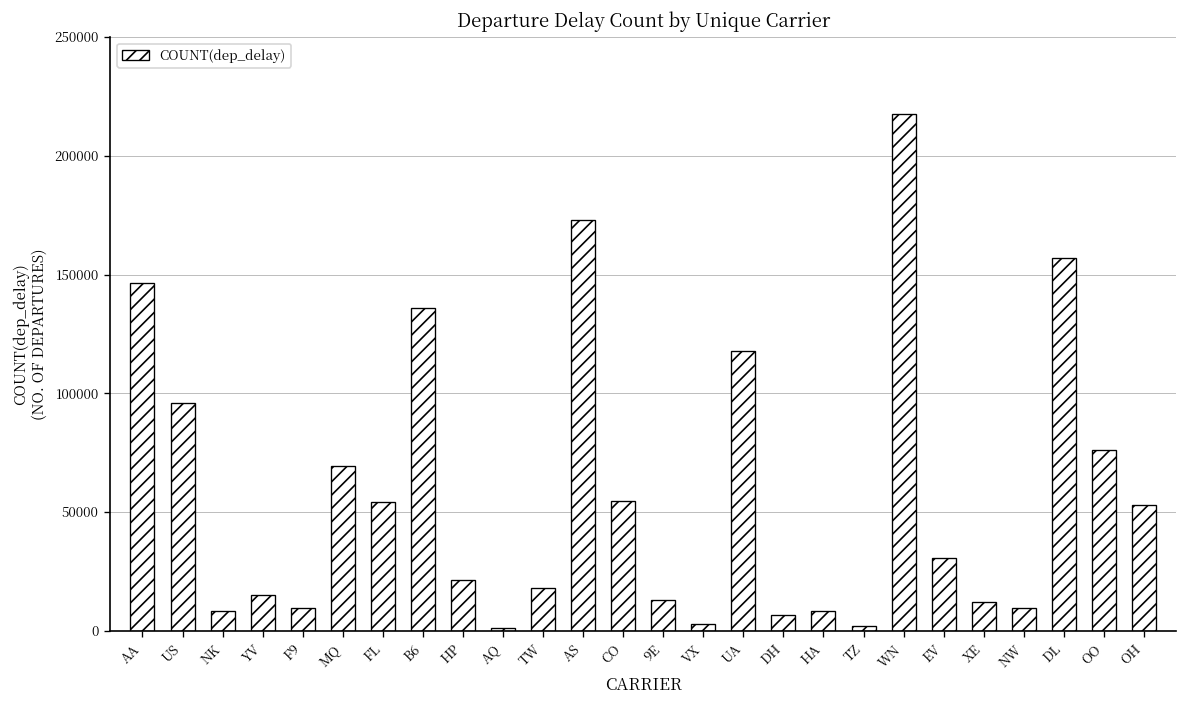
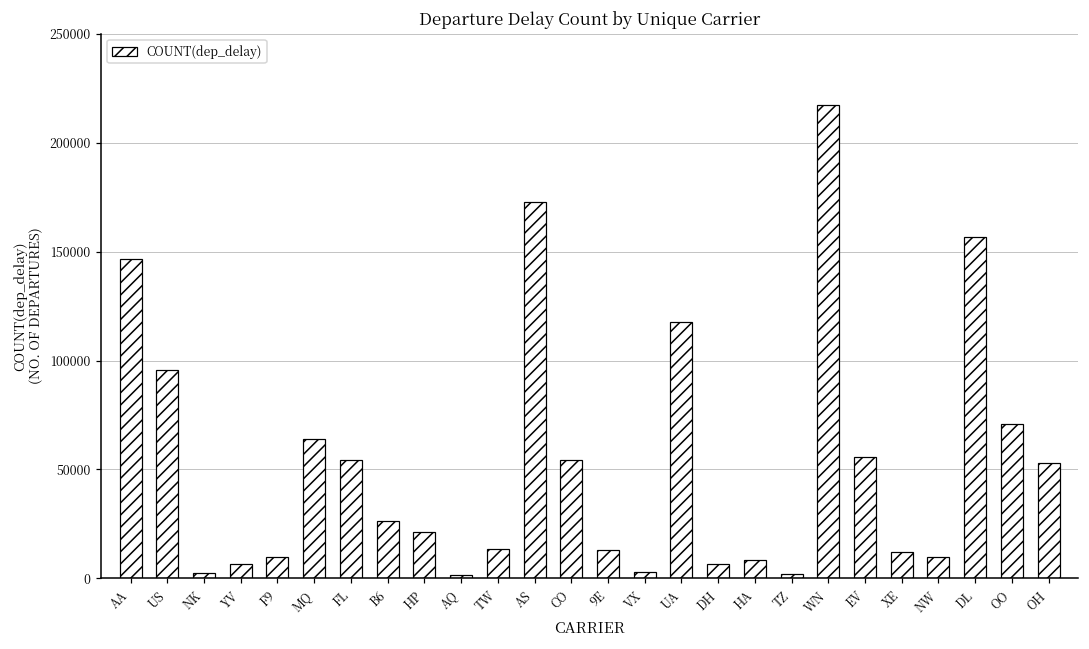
NK: 8000 -> 2000
YV: 15000 -> 7000
MQ: 70000 -> 64000
B6: 136000 -> 26000
TW: 18000 -> 14000
EV: 31000 -> 56000
OO: 76000 -> 71000
